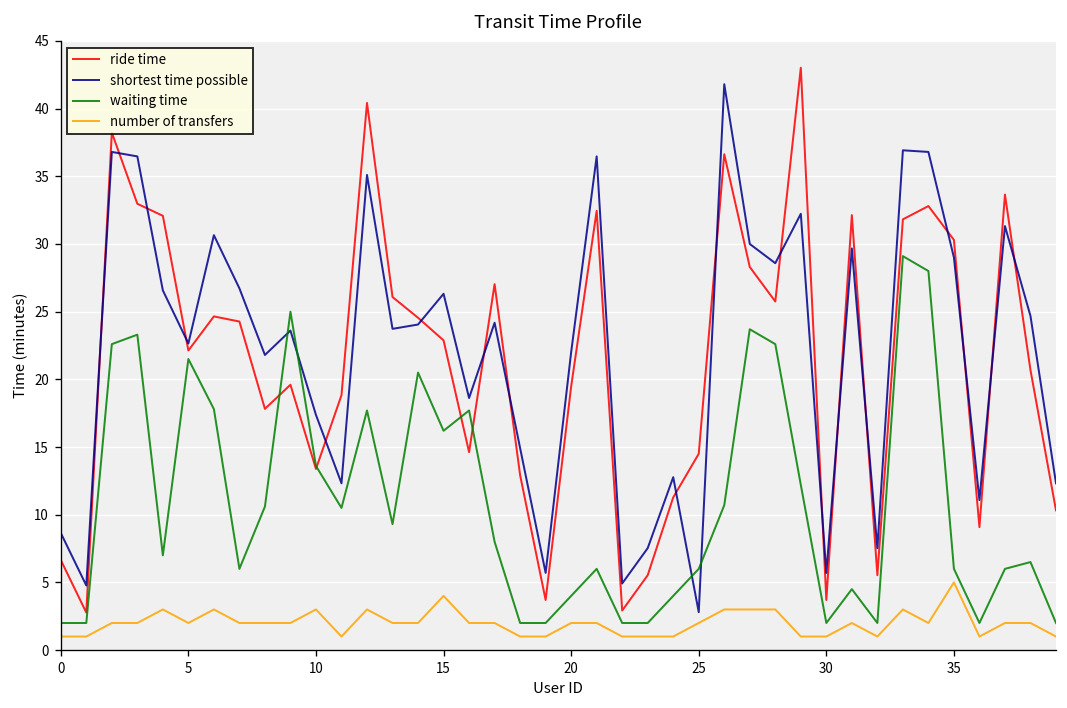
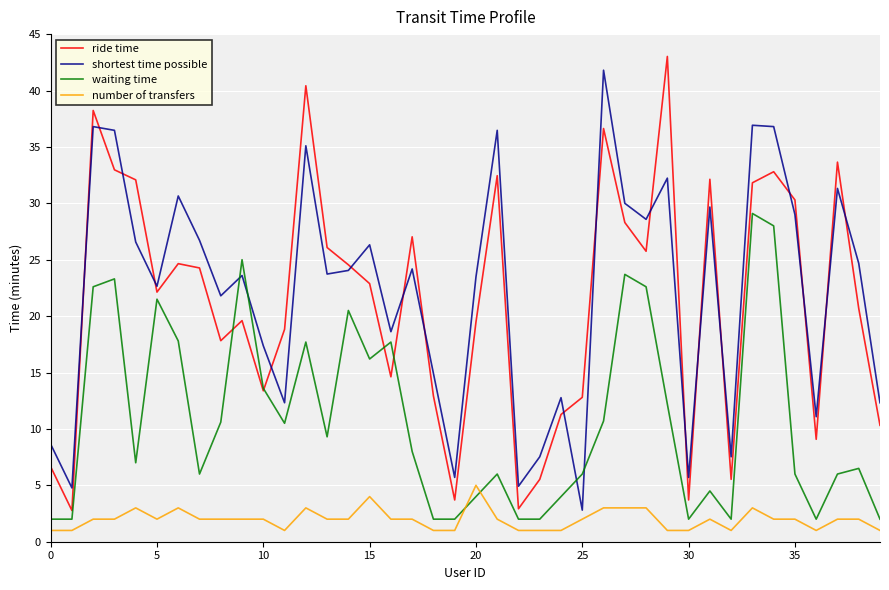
number of transfers, 10: 3 -> 2
shortest time possible, 20: 22.0 -> 23.5
number of transfers, 20: 2 -> 5
ride time, 25: 14.5 -> 12.8
number of transfers, 35: 5 -> 2
